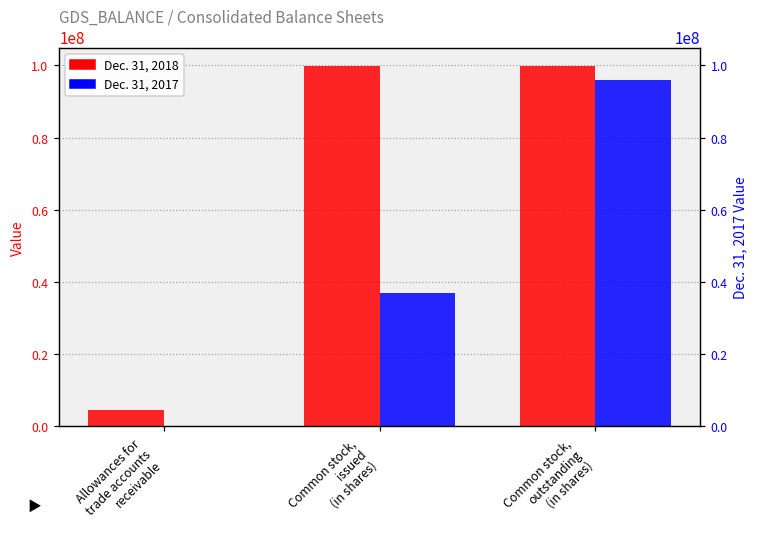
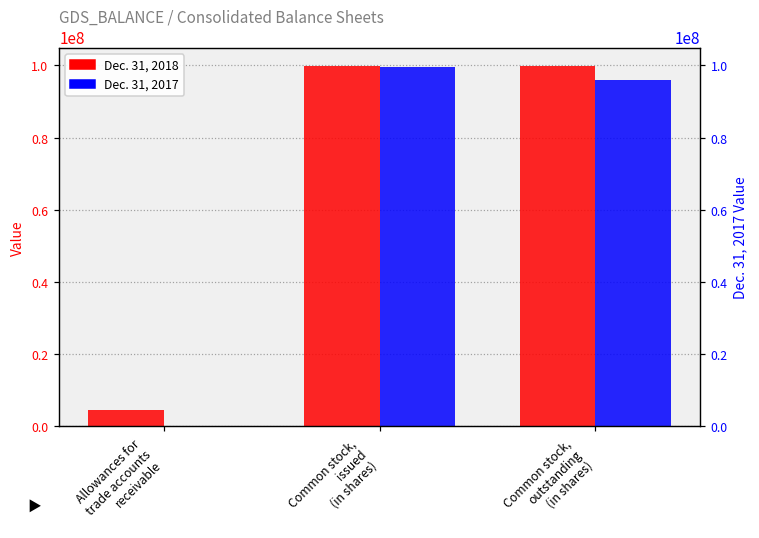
Dec. 31, 2017, Common stock, issued (in shares): 37000000 -> 99000000
